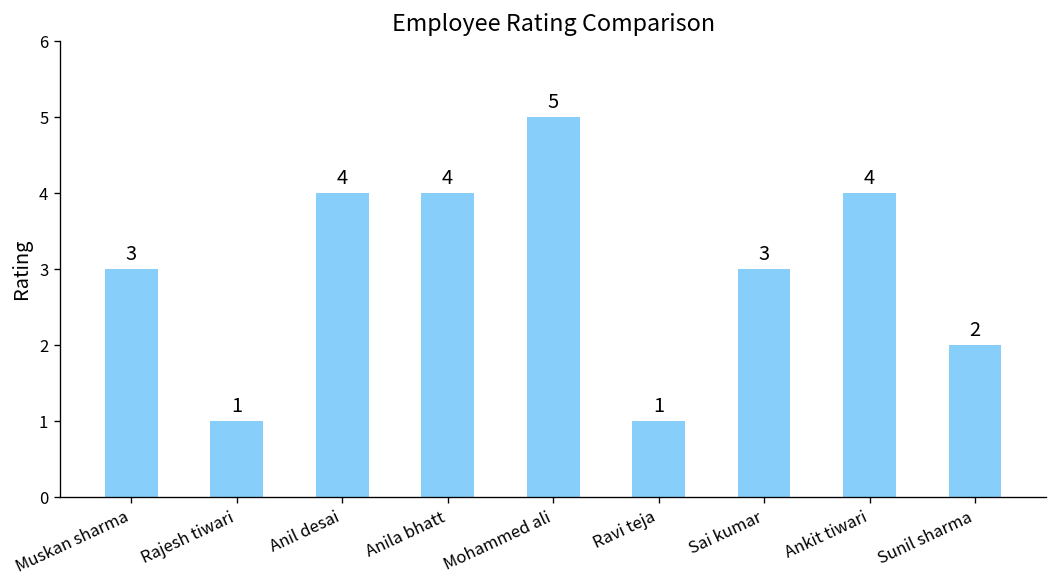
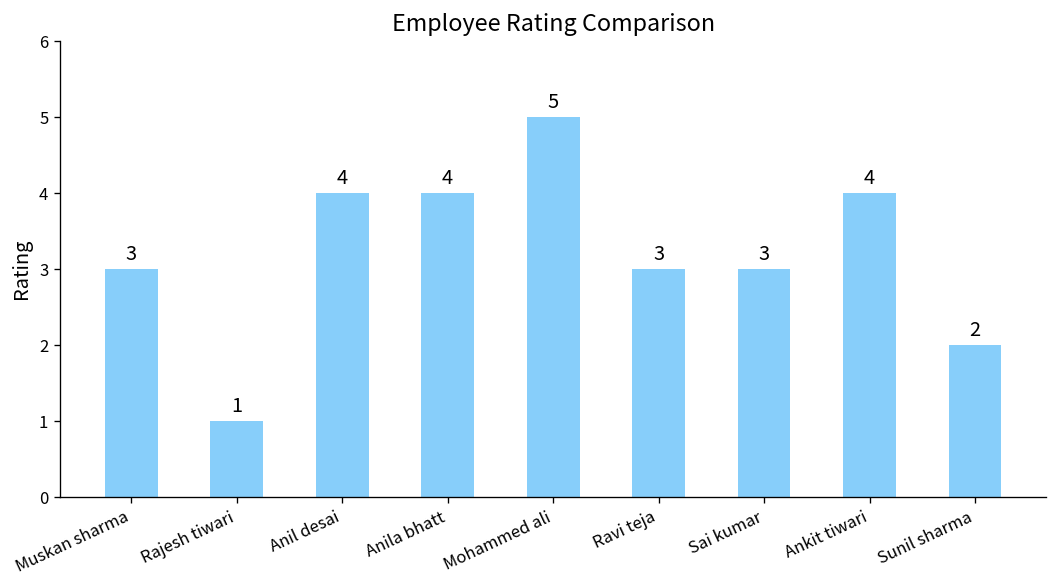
Ravi teja: 1 -> 3
